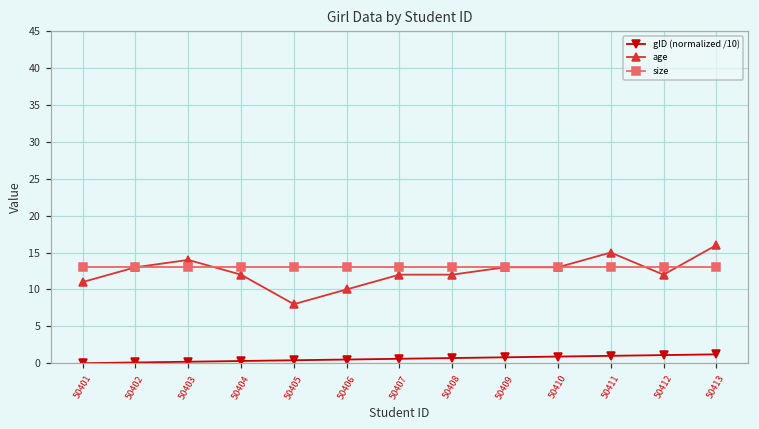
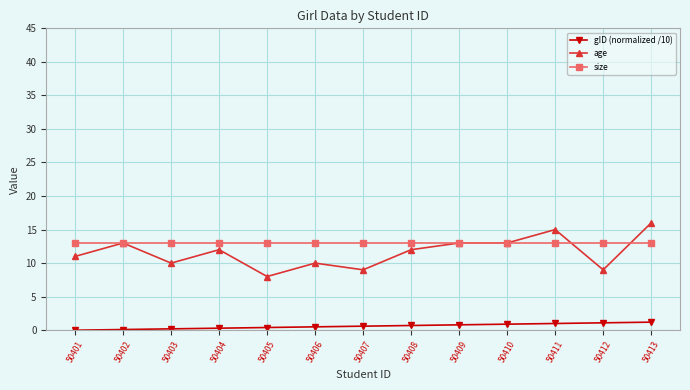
age, 50403: 14 -> 10
age, 50407: 12 -> 9
age, 50412: 12 -> 9
